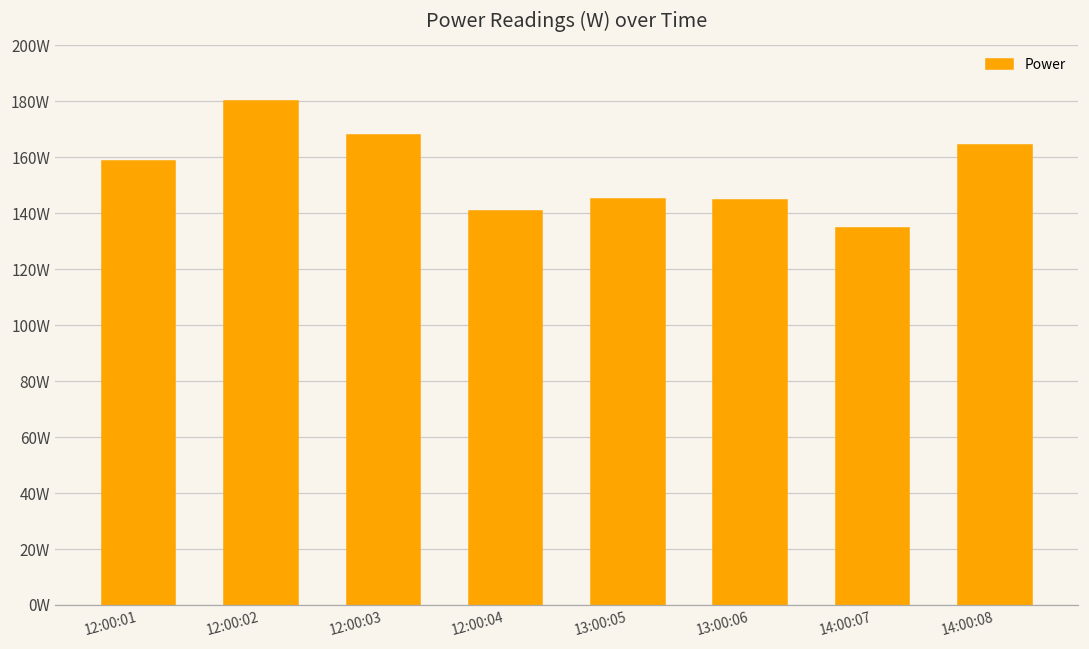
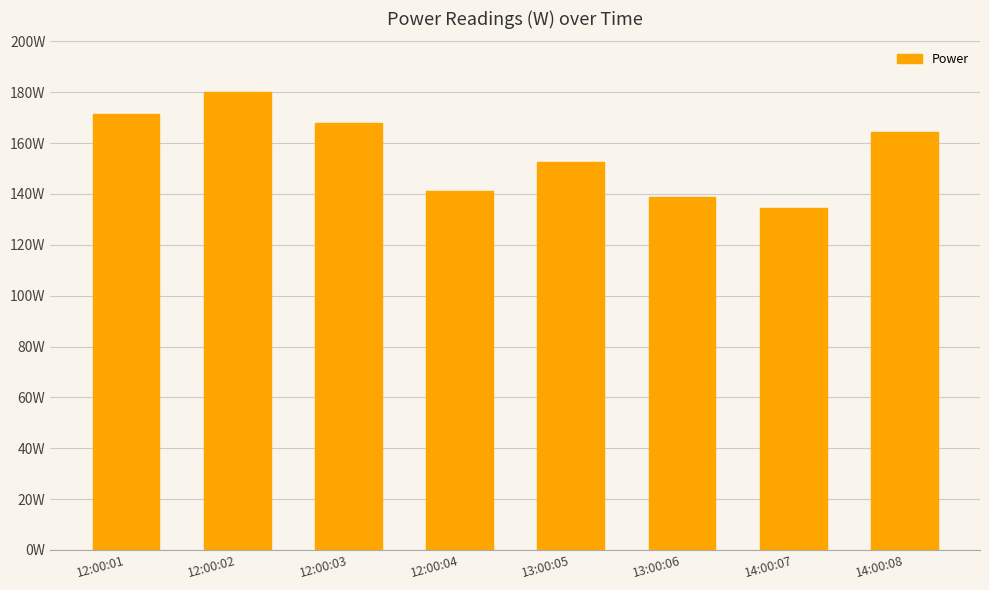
12:00:01: 159W -> 172W
13:00:05: 145W -> 153W
13:00:06: 145W -> 139W
